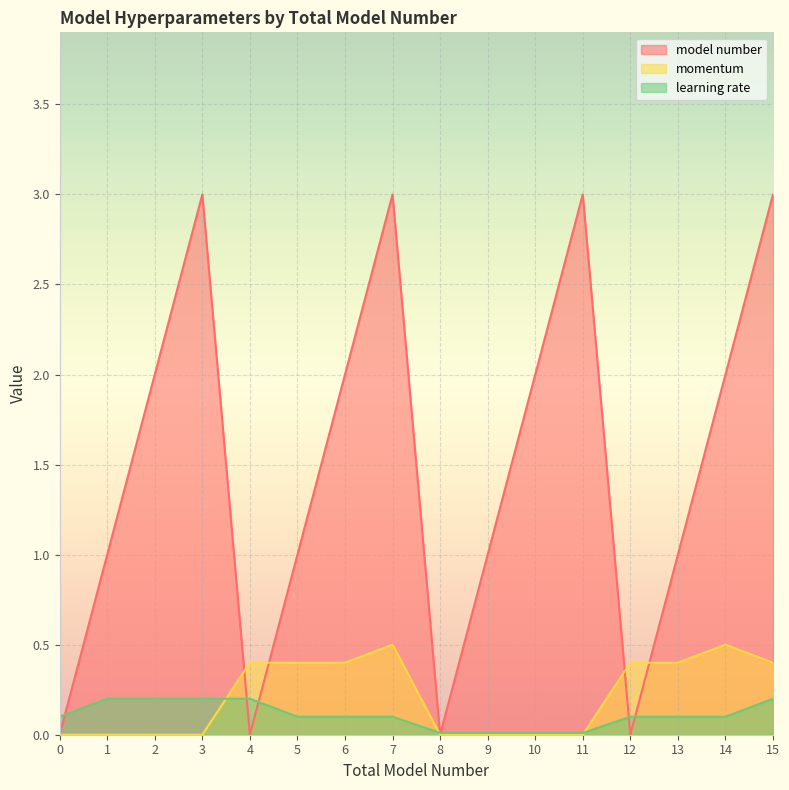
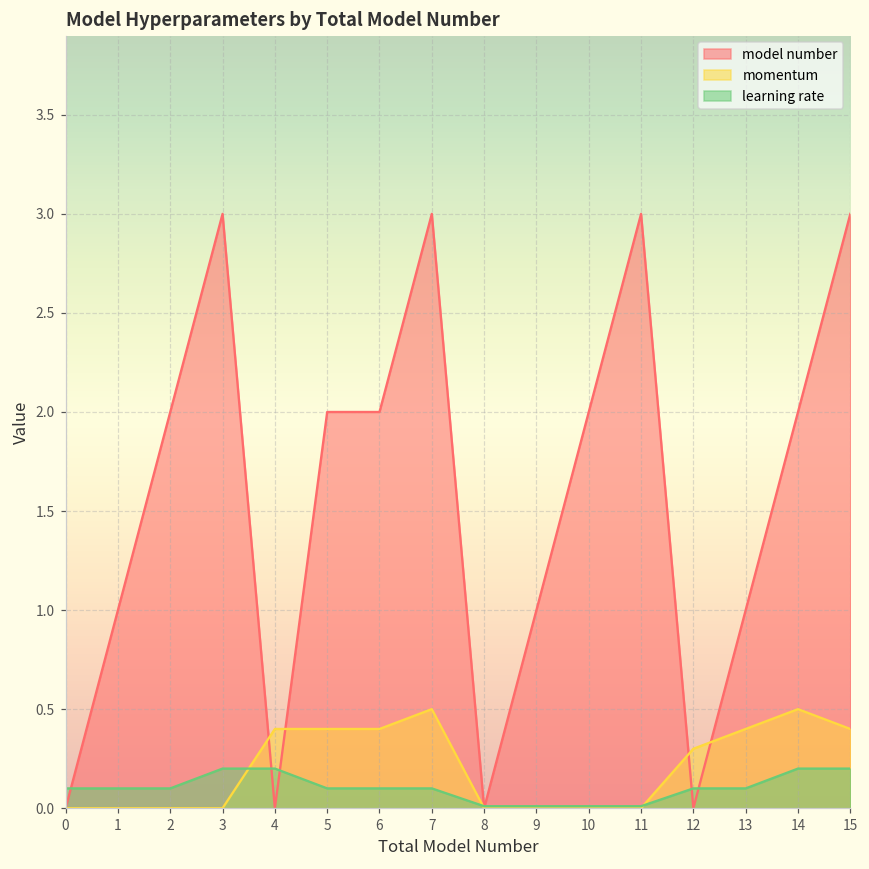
learning rate, 1: 0.2 -> 0.1
learning rate, 2: 0.2 -> 0.1
model number, 5: 1 -> 2
momentum, 12: 0.4 -> 0.3
learning rate, 14: 0.1 -> 0.2
